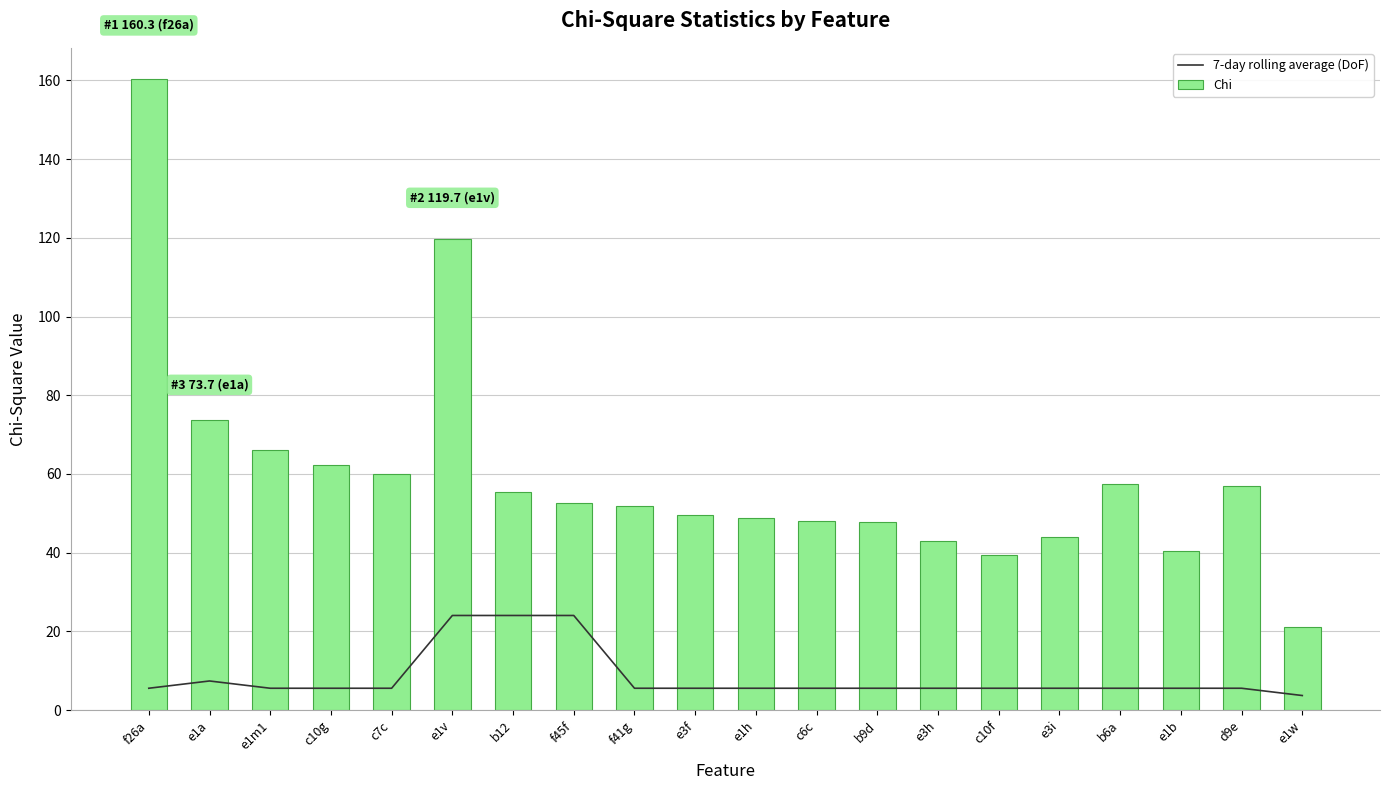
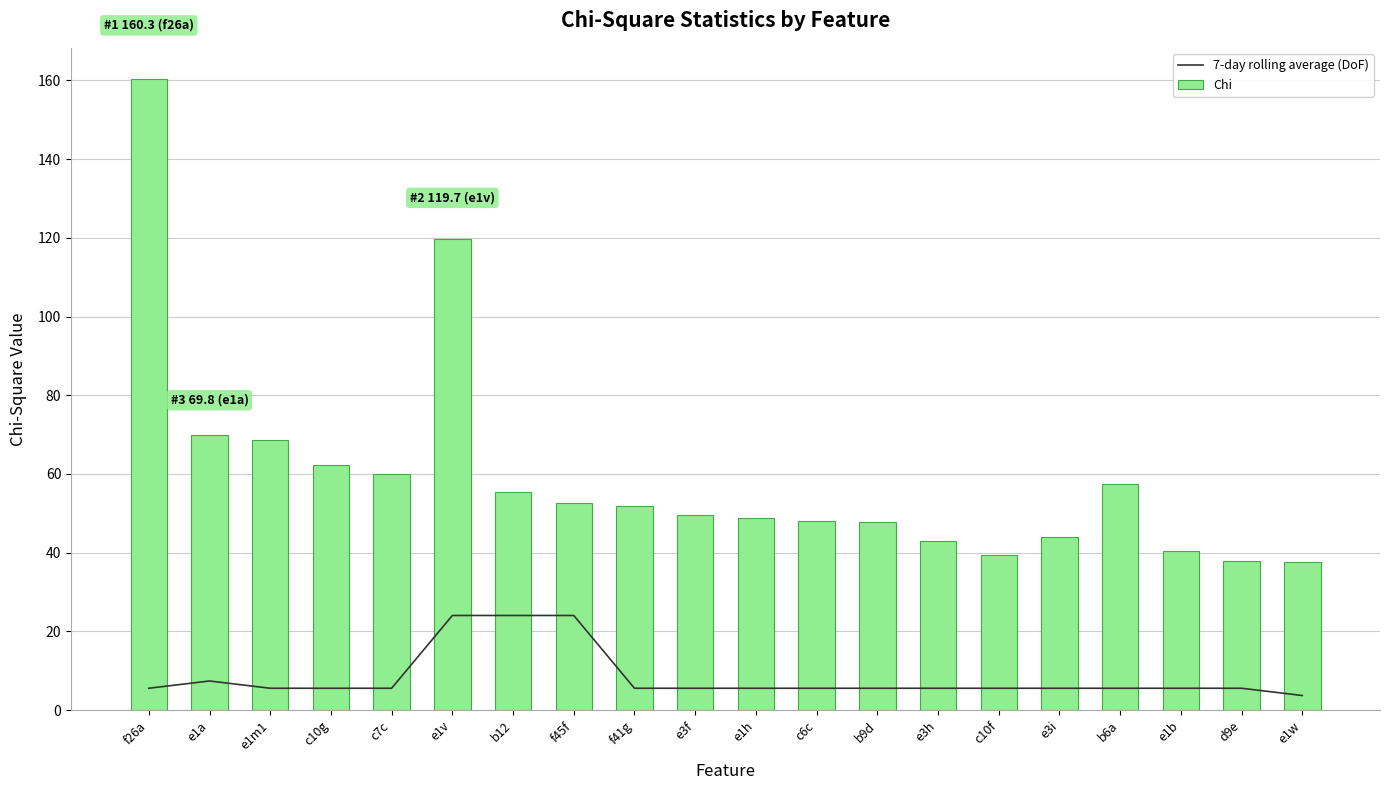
Chi, e1a: 73.7 -> 69.8
Chi, e1m1: 66 -> 69
Chi, d9e: 57 -> 38
Chi, e1w: 21 -> 38
